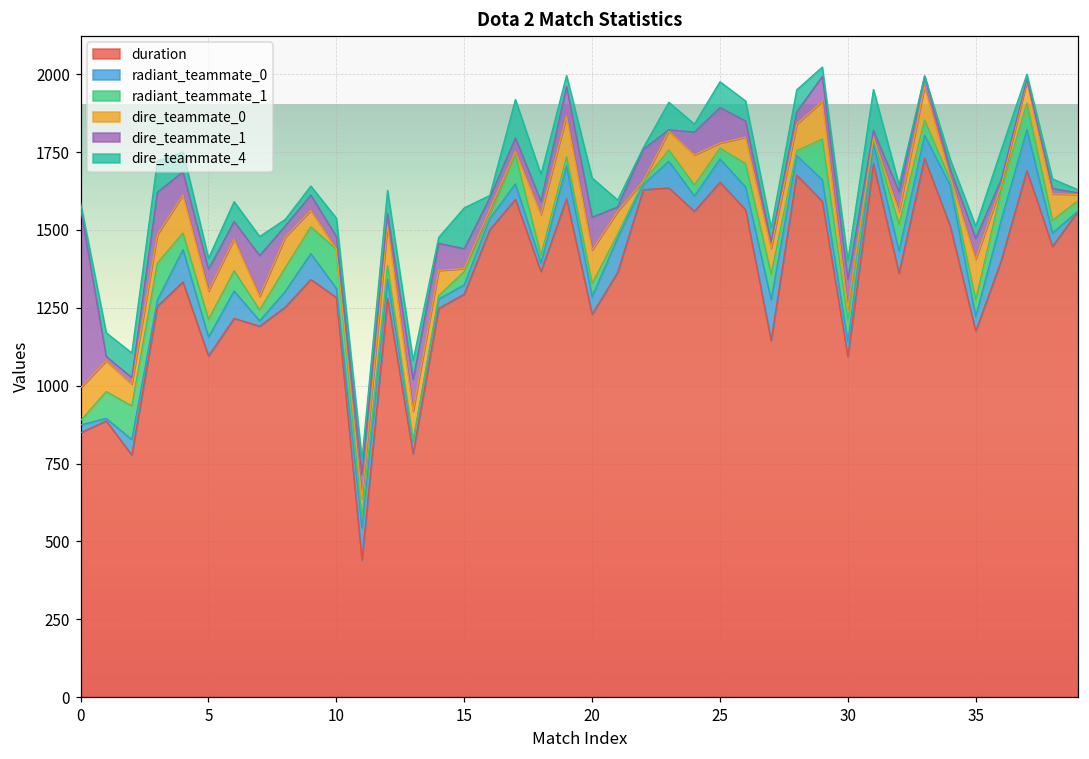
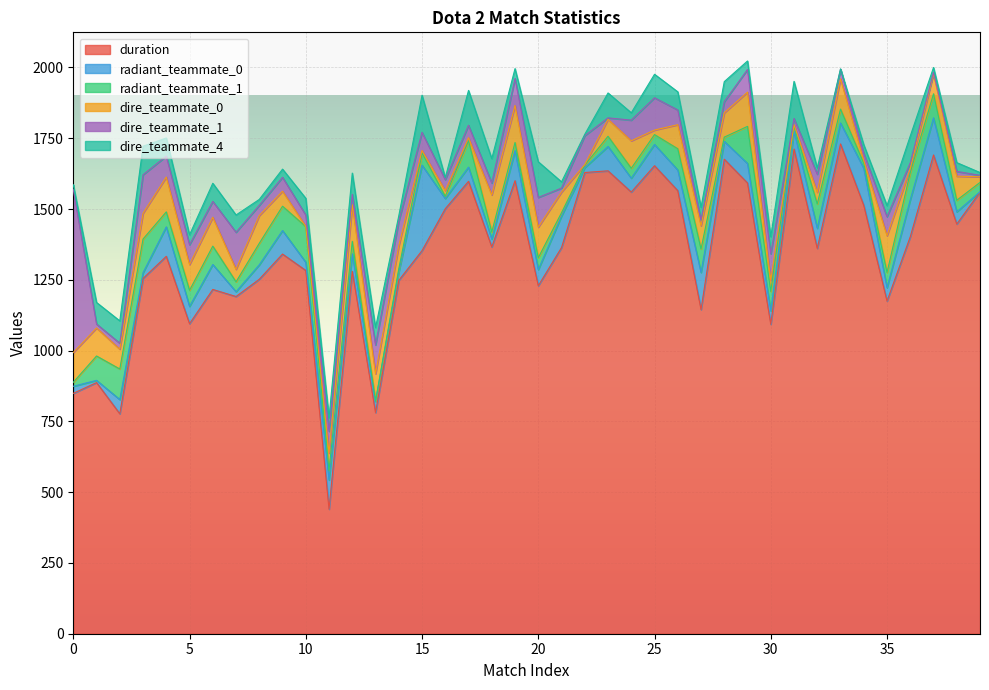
duration, 15: 1290 -> 1350
radiant_teammate_0, 15: 30 -> 300
